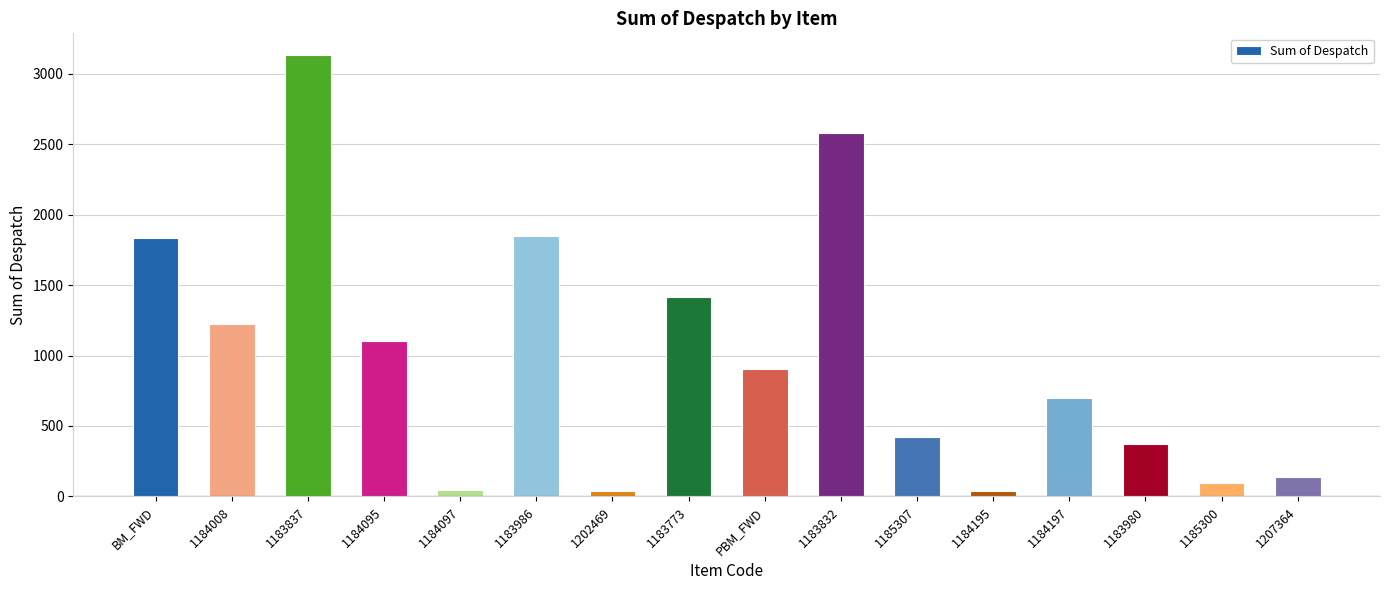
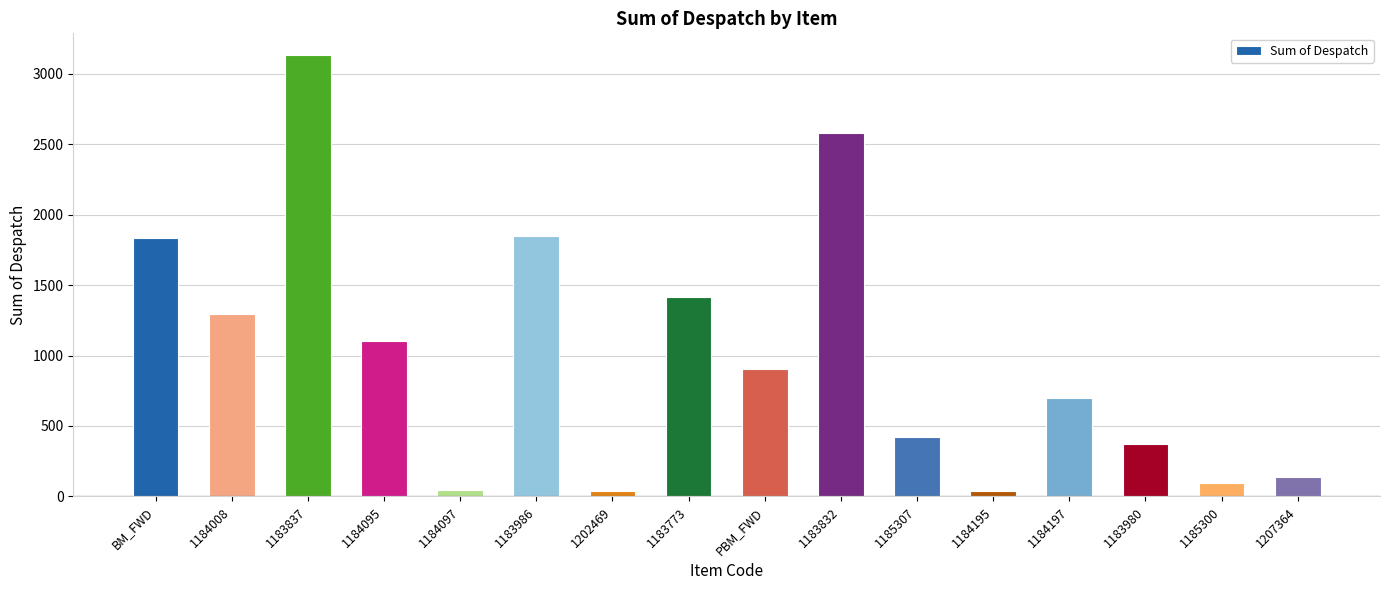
1184008: 1220 -> 1300
